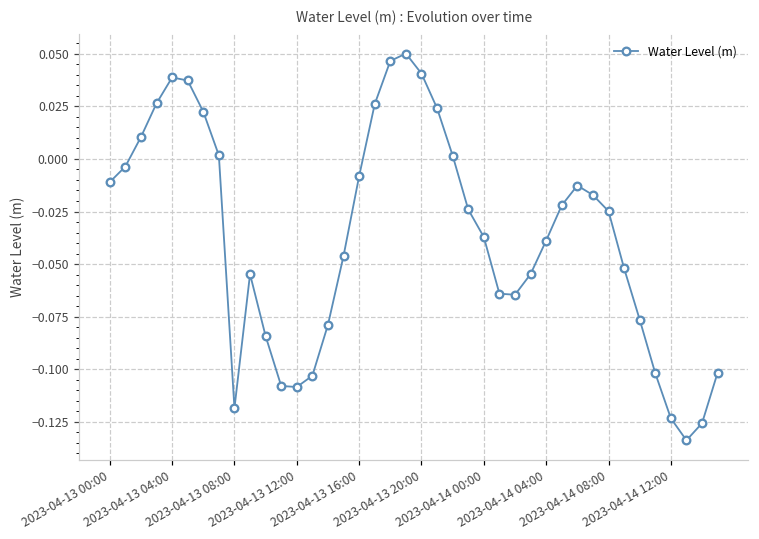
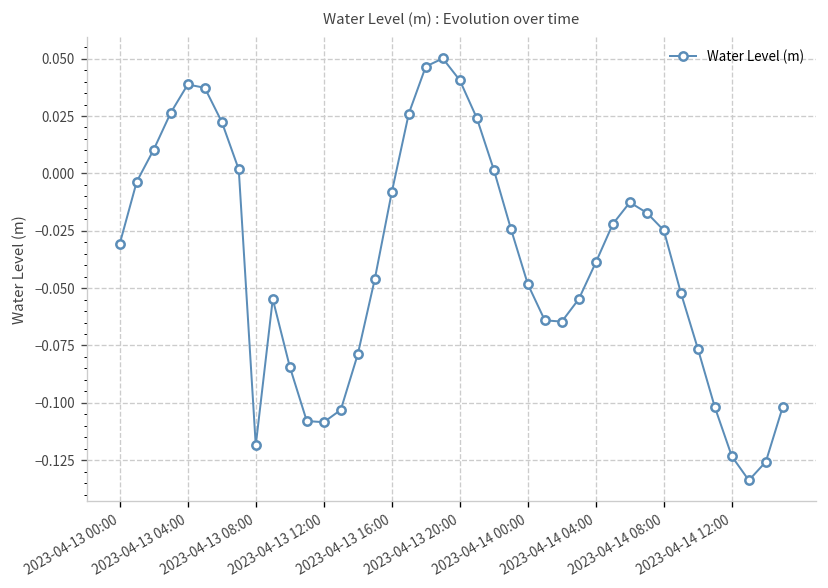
2023-04-13 00:00: -0.011 -> -0.031
2023-04-14 00:00: -0.037 -> -0.048
